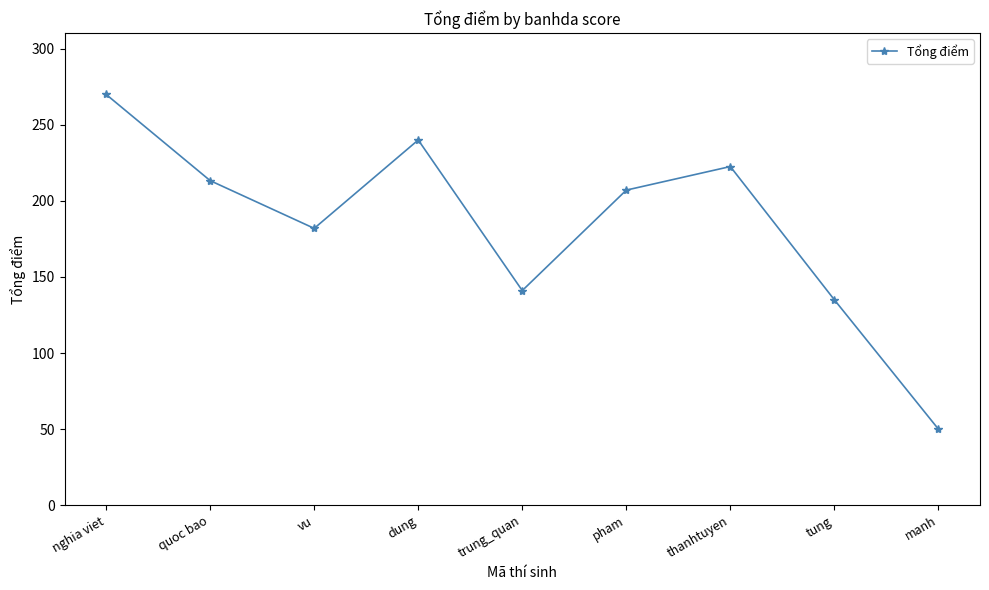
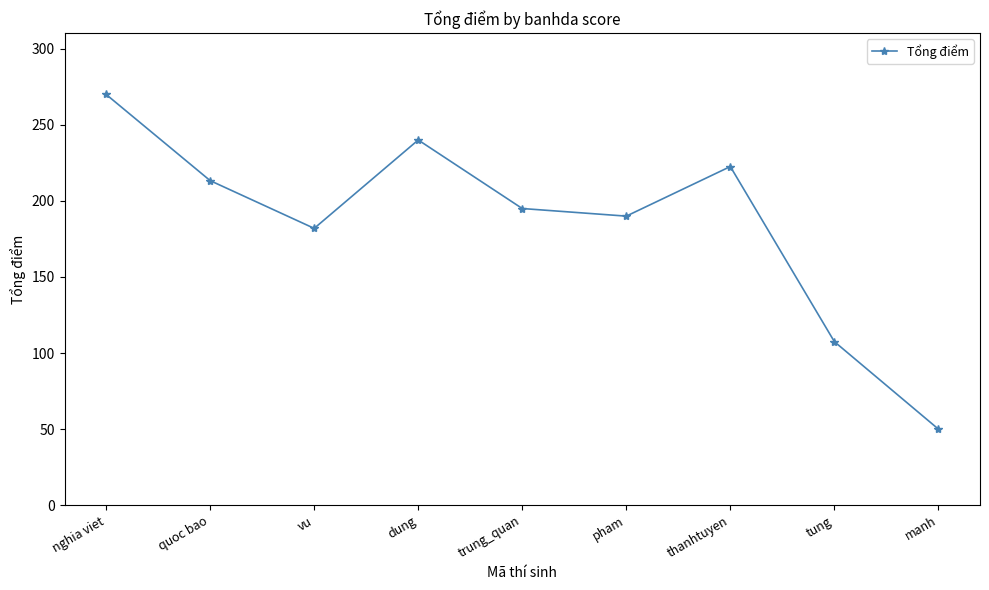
trung_quan: 141 -> 195
pham: 207 -> 190
tung: 135 -> 108
